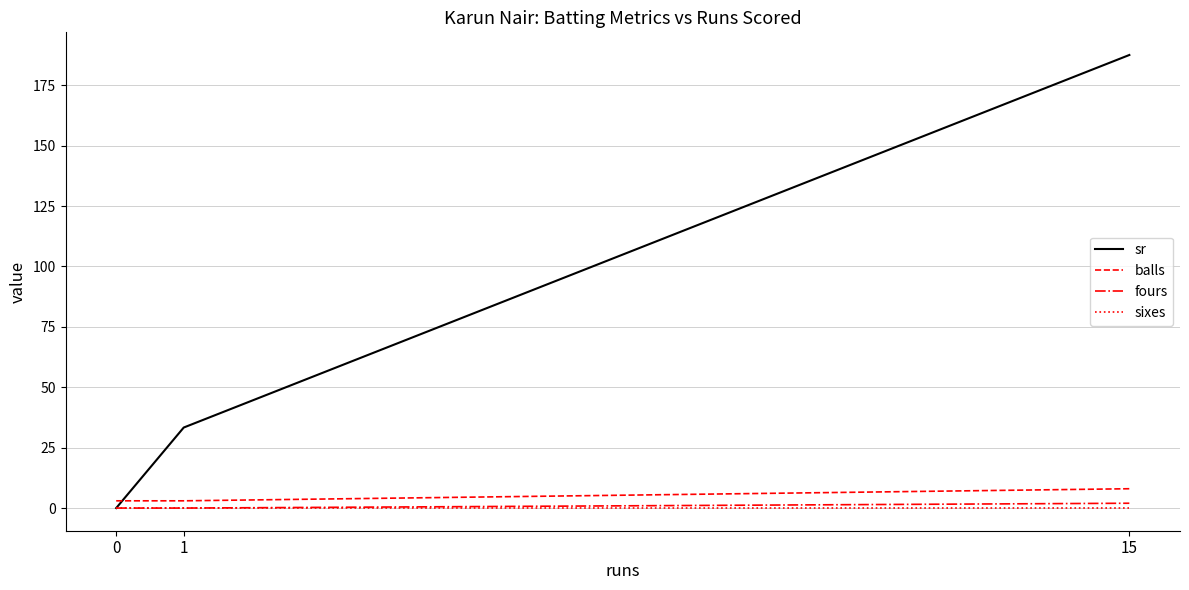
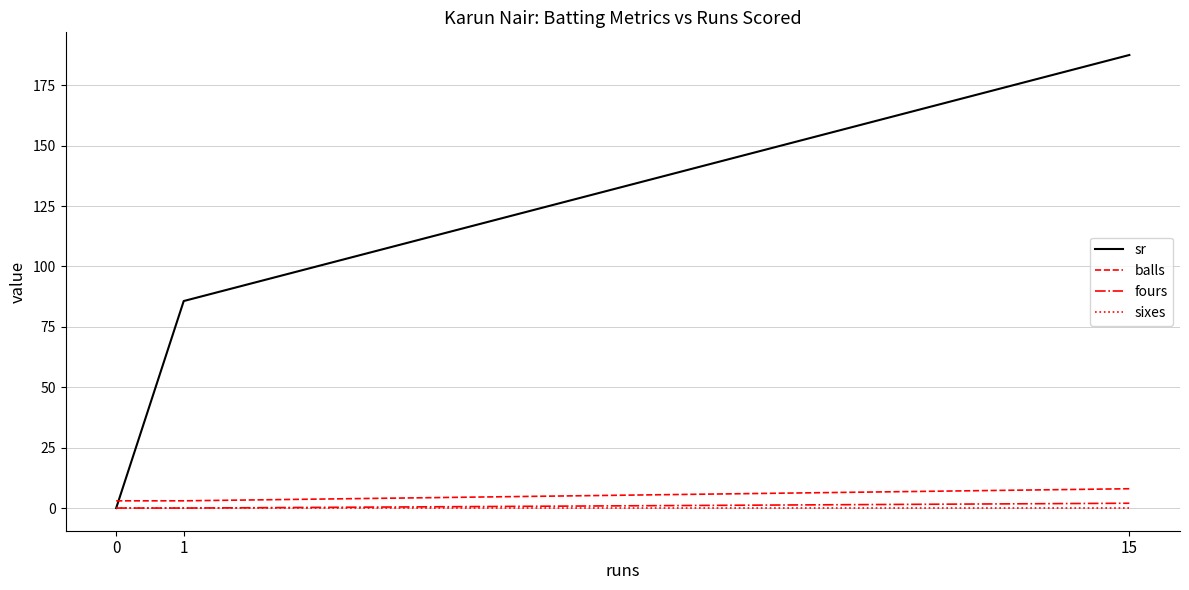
sr, 1: 33 -> 86
